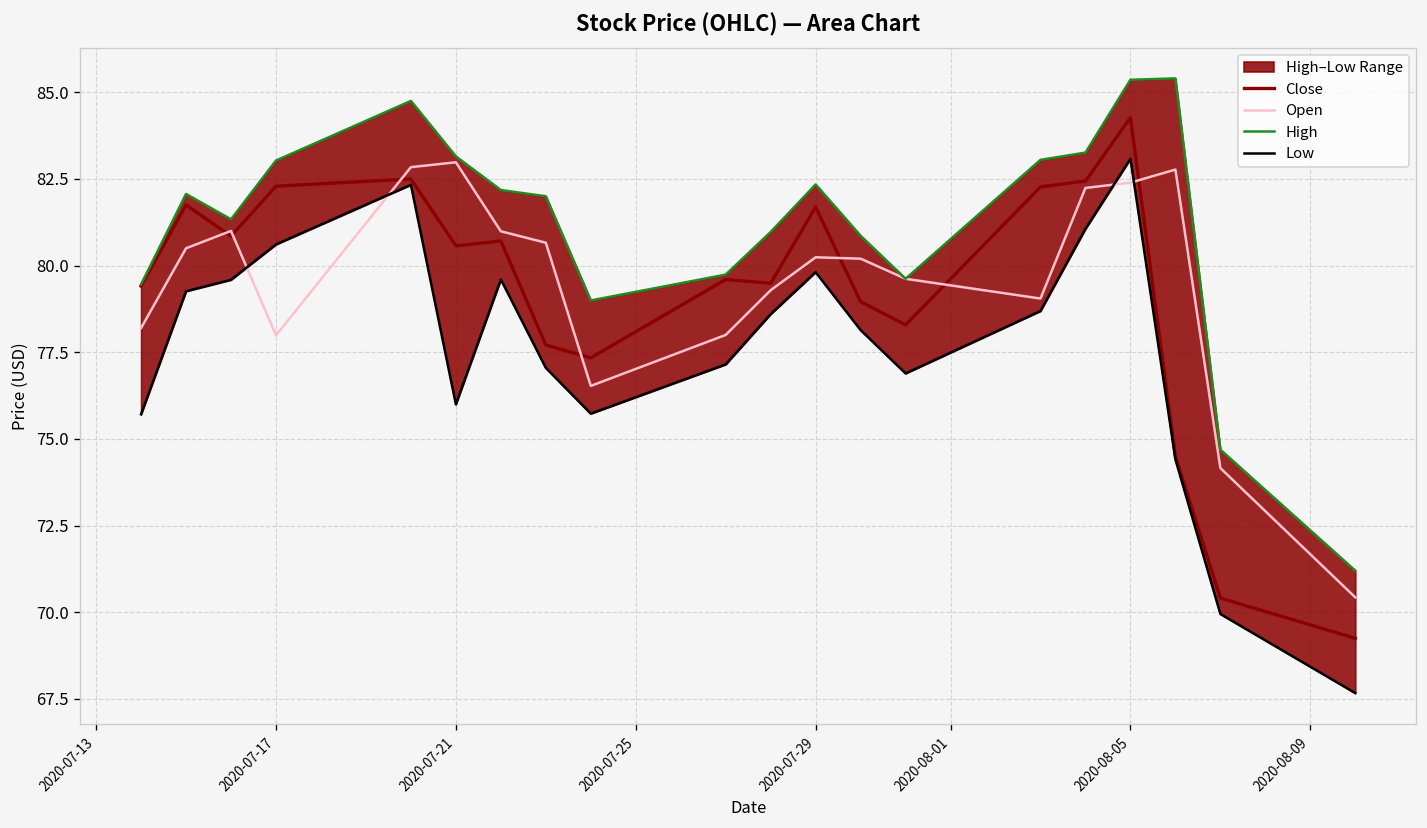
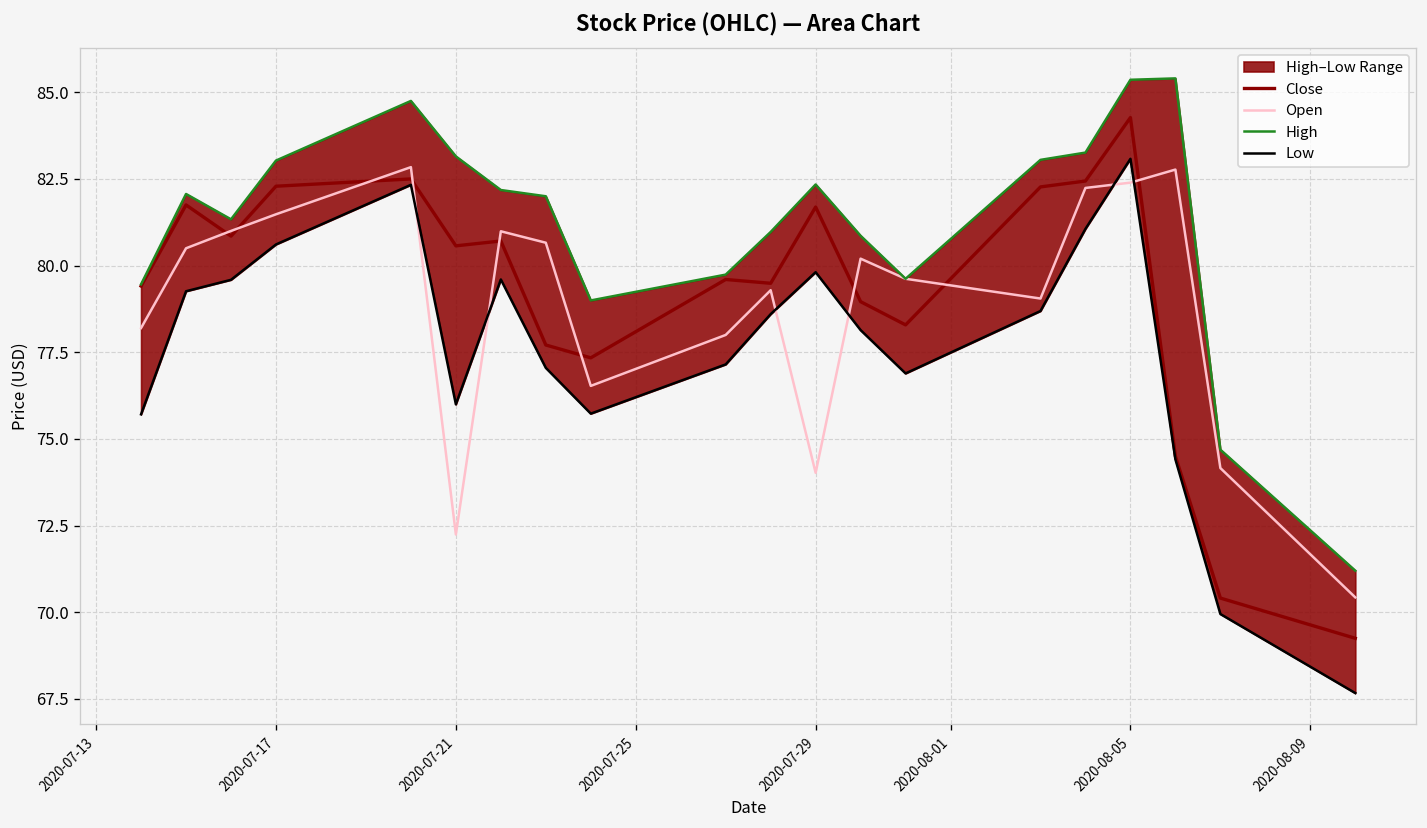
Open, 2020-07-17: 78.0 -> 81.5
Open, 2020-07-21: 83.0 -> 72.2
Open, 2020-07-29: 80.2 -> 74.0
